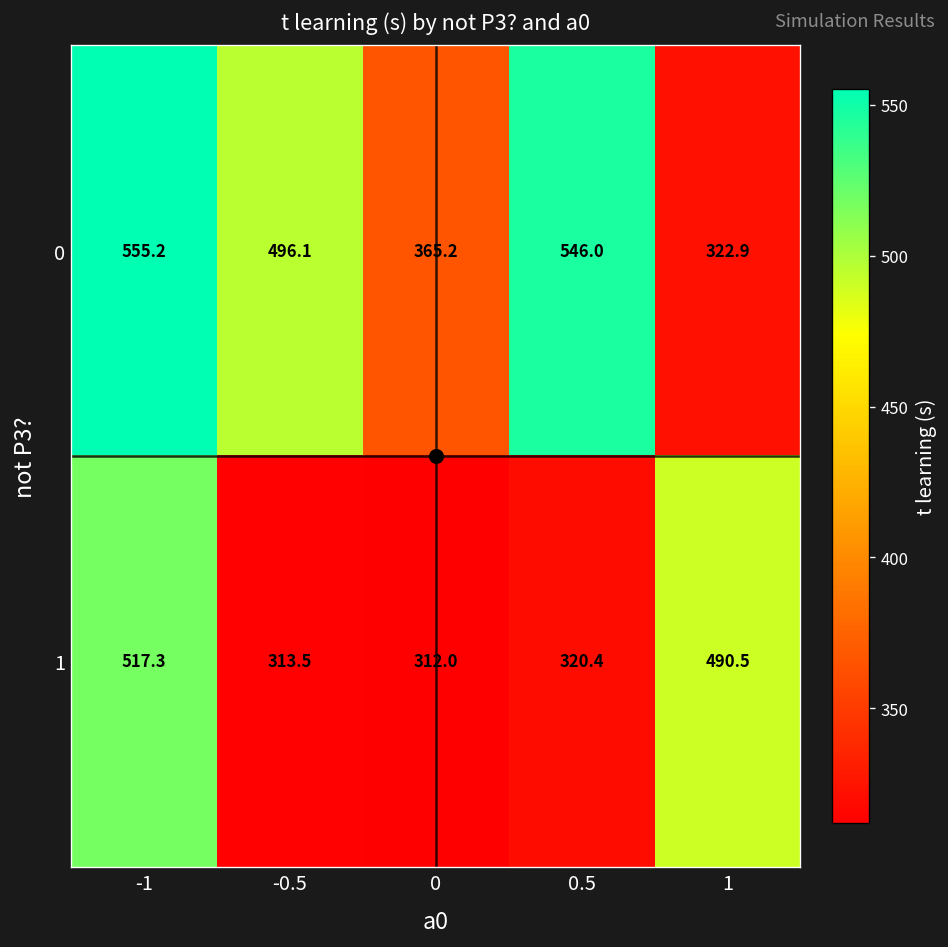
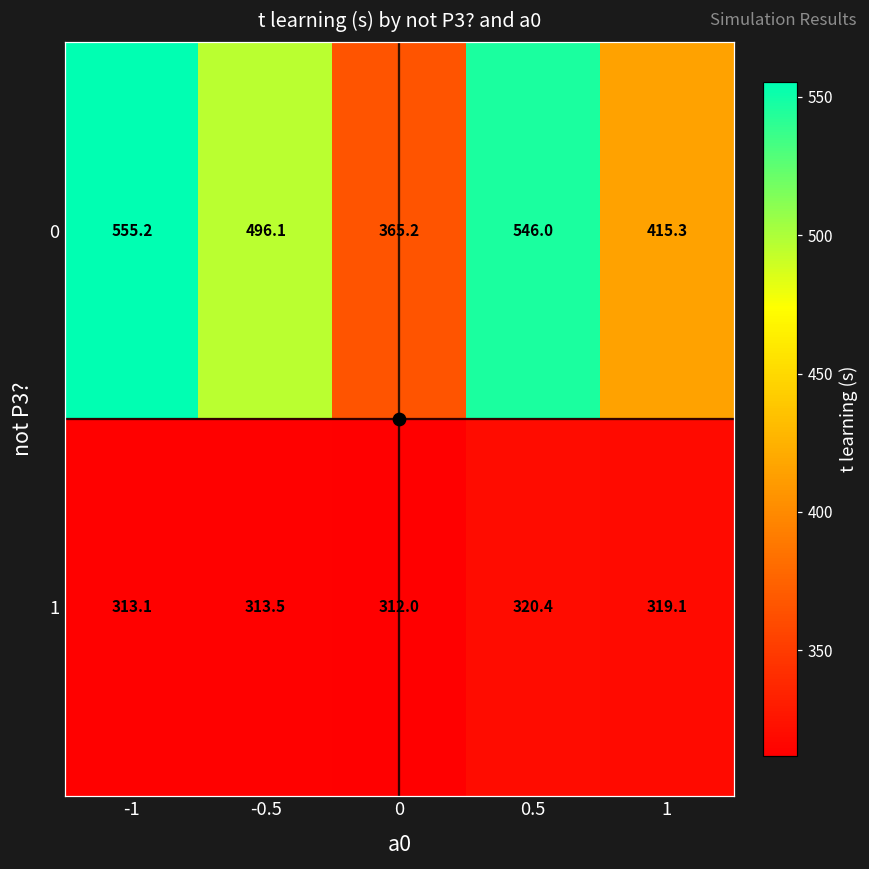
0, 1: 322.9 -> 415.3
1, -1: 517.3 -> 313.1
1, 1: 490.5 -> 319.1
